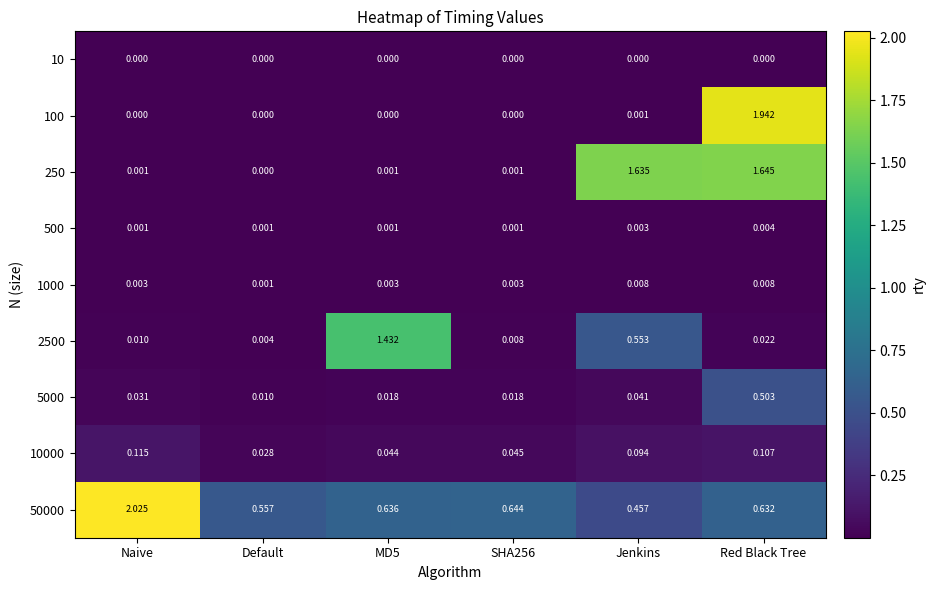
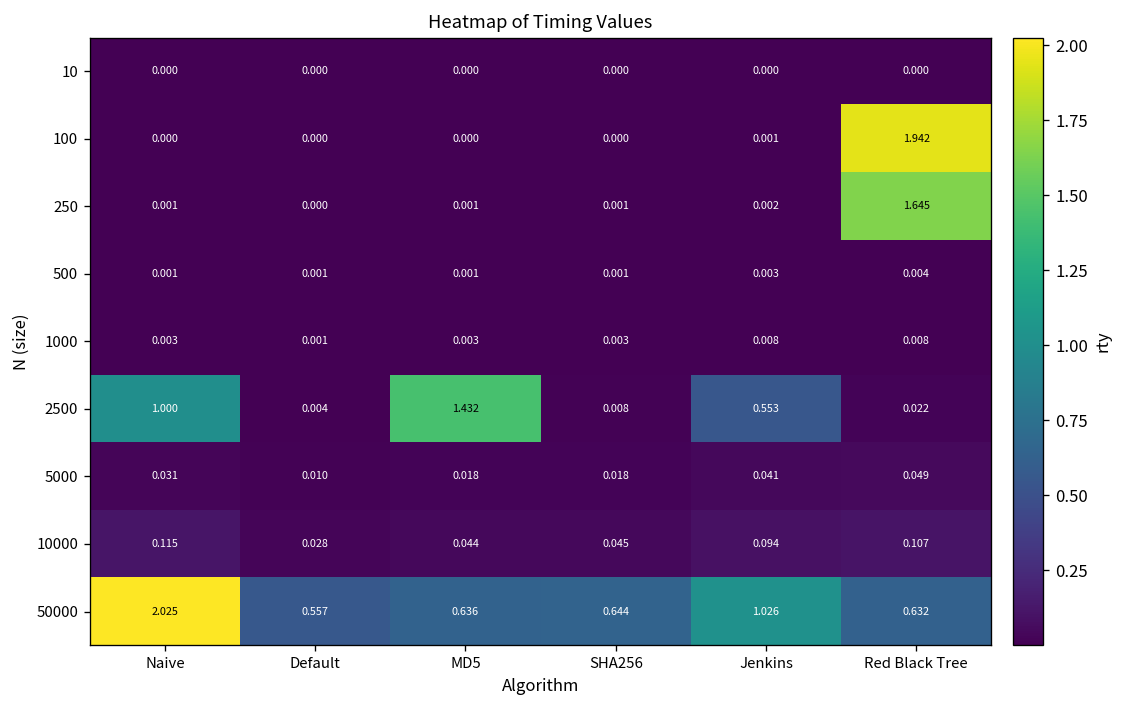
250, Jenkins: 1.635 -> 0.002
2500, Naive: 0.010 -> 1.000
5000, Red Black Tree: 0.503 -> 0.049
50000, Jenkins: 0.457 -> 1.026
